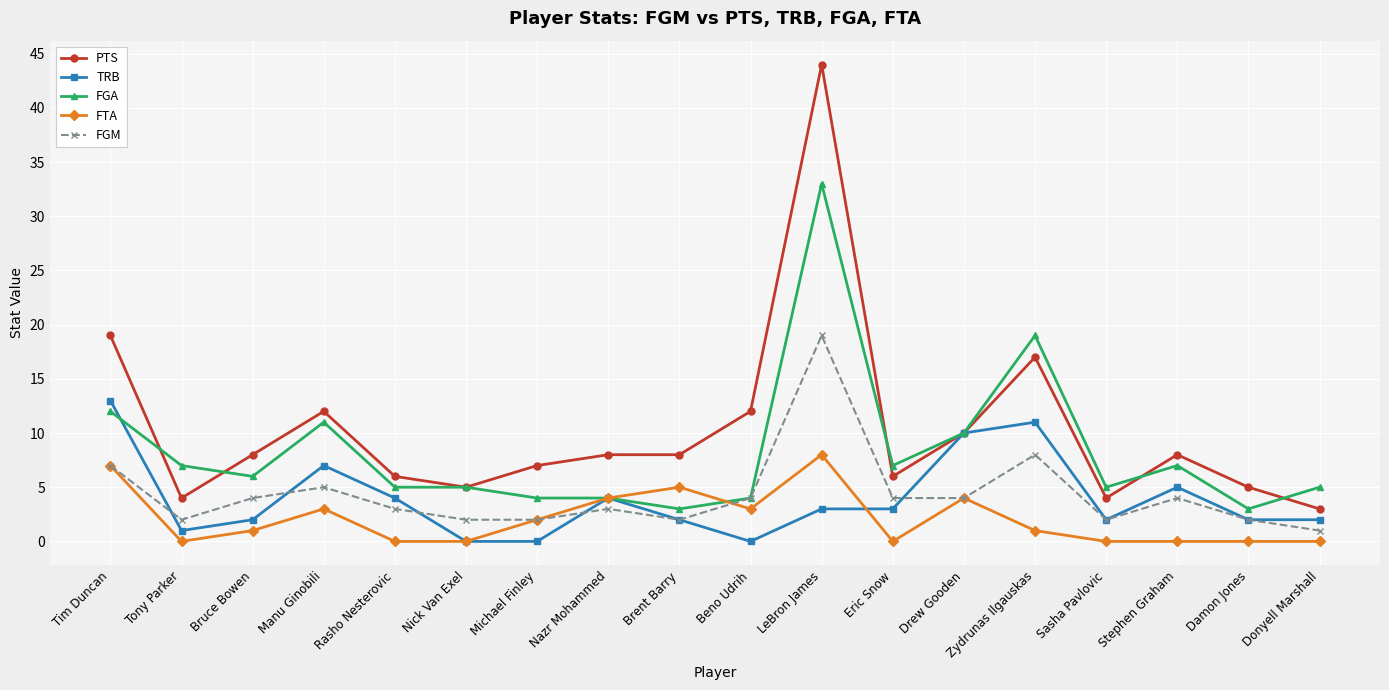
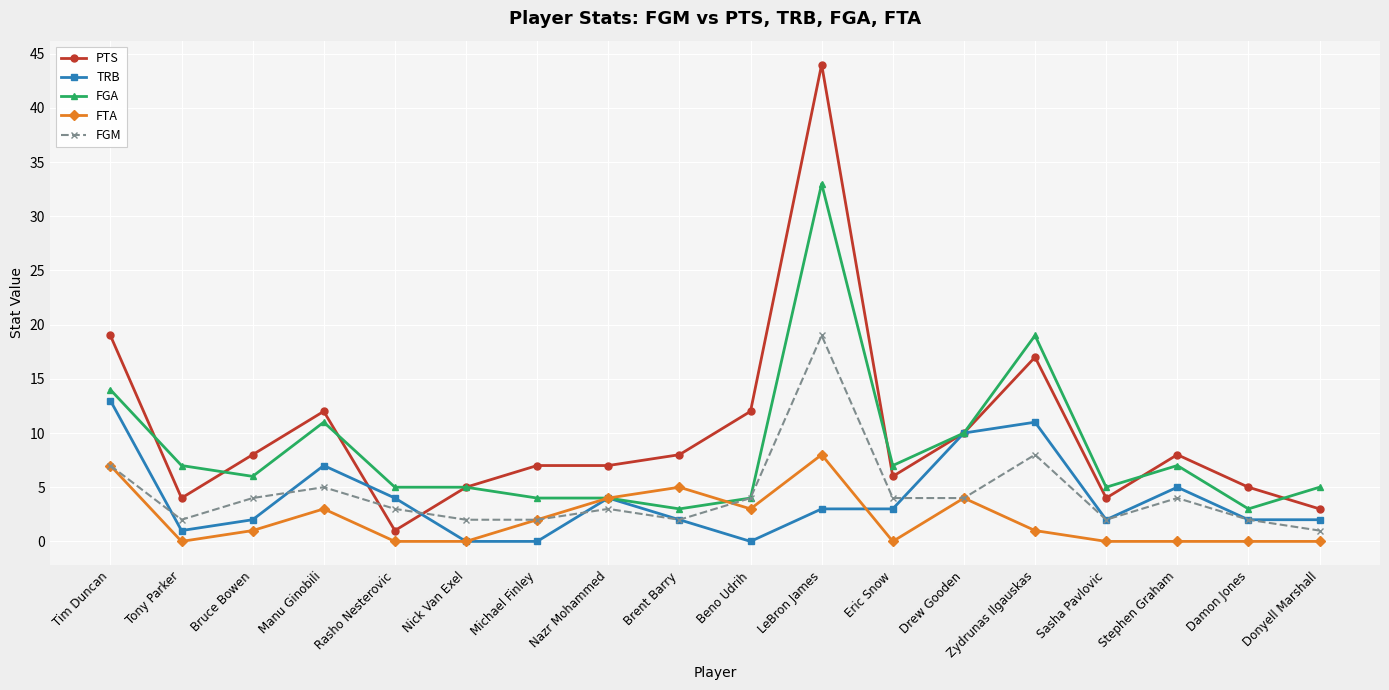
FGA, Tim Duncan: 12 -> 14
PTS, Rasho Nesterovic: 6 -> 1
PTS, Nazr Mohammed: 8 -> 7
